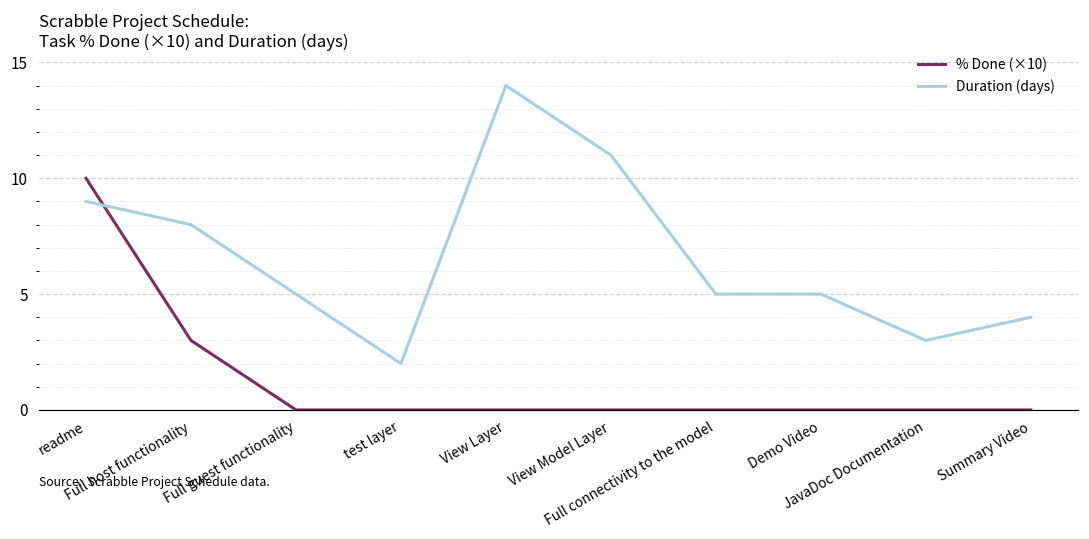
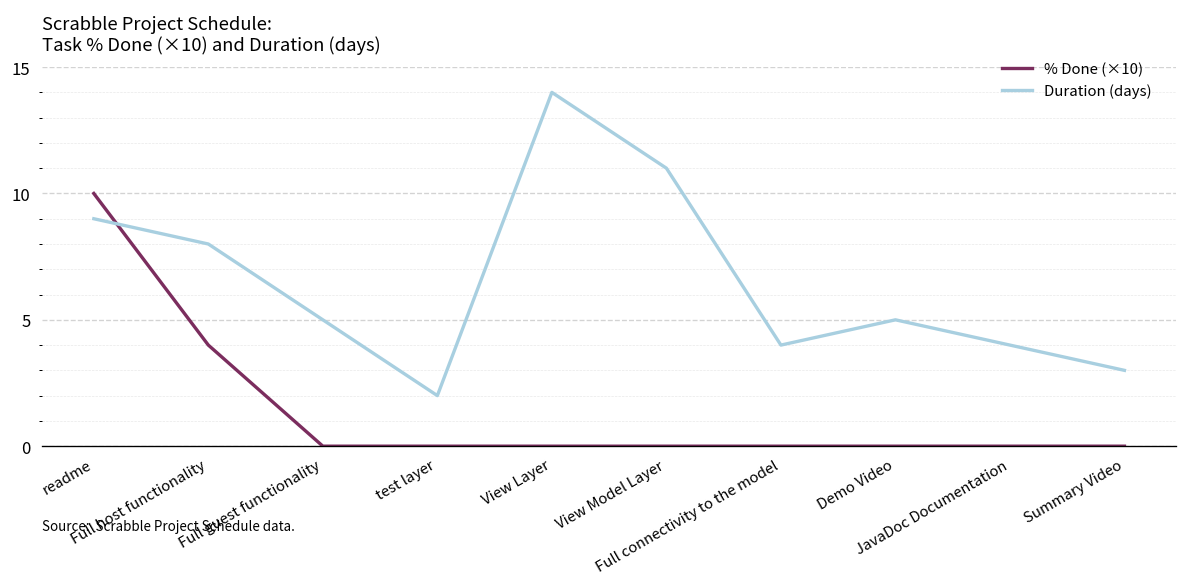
% Done (×10), Full host functionality: 3 -> 4
Duration (days), Full connectivity to the model: 5 -> 4
Duration (days), JavaDoc Documentation: 3.0 -> 4.0
Duration (days), Summary Video: 4 -> 3
